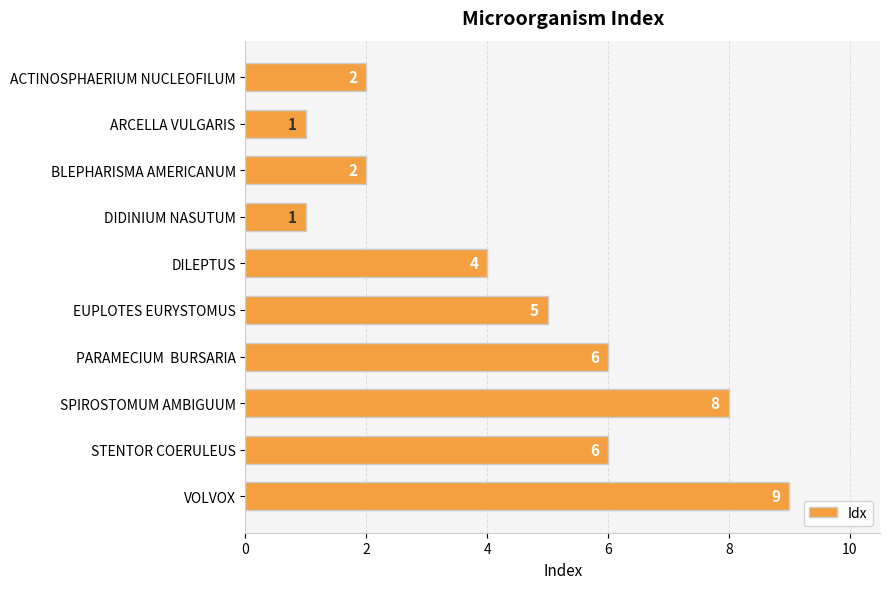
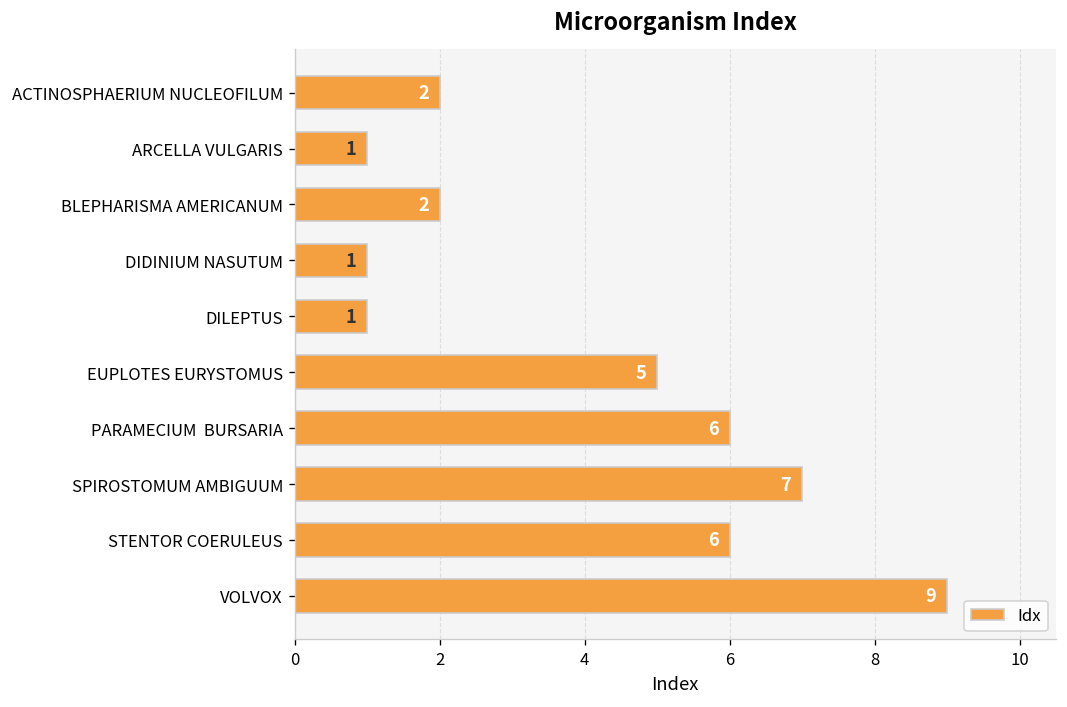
DILEPTUS: 4 -> 1
SPIROSTOMUM AMBIGUUM: 8 -> 7
